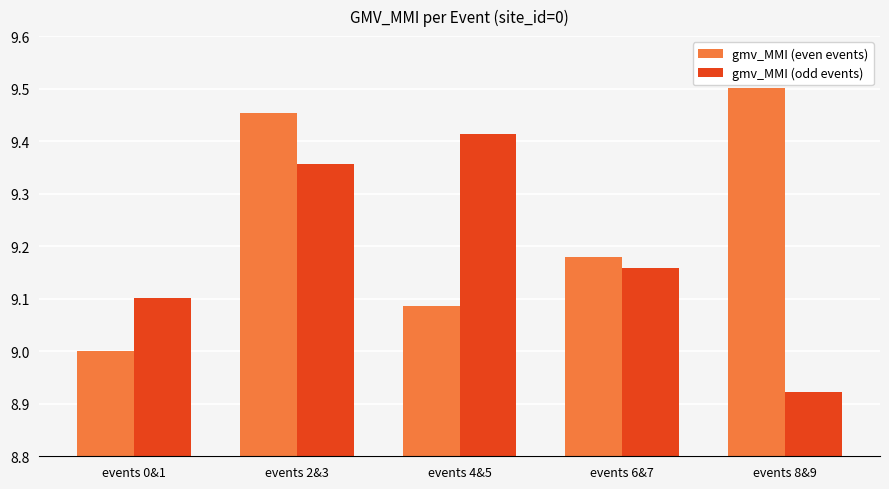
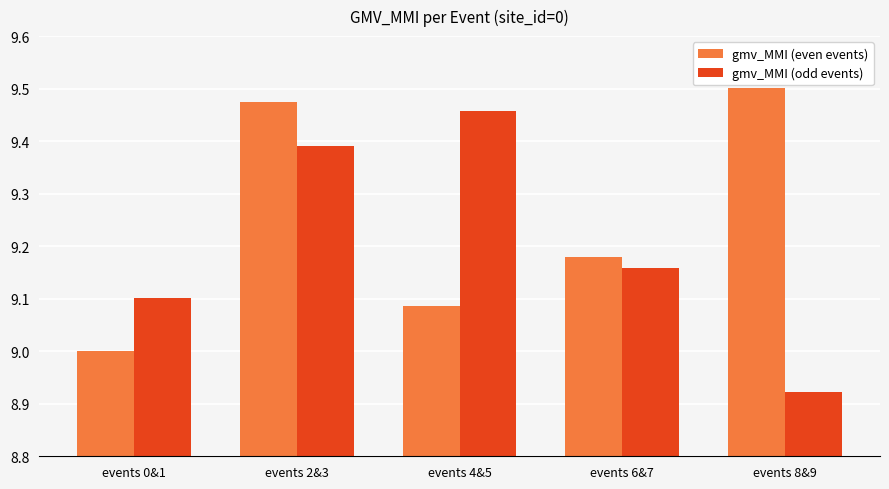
gmv_MMI (even events), events 2&3: 9.45 -> 9.47
gmv_MMI (odd events), events 2&3: 9.36 -> 9.39
gmv_MMI (odd events), events 4&5: 9.41 -> 9.46
